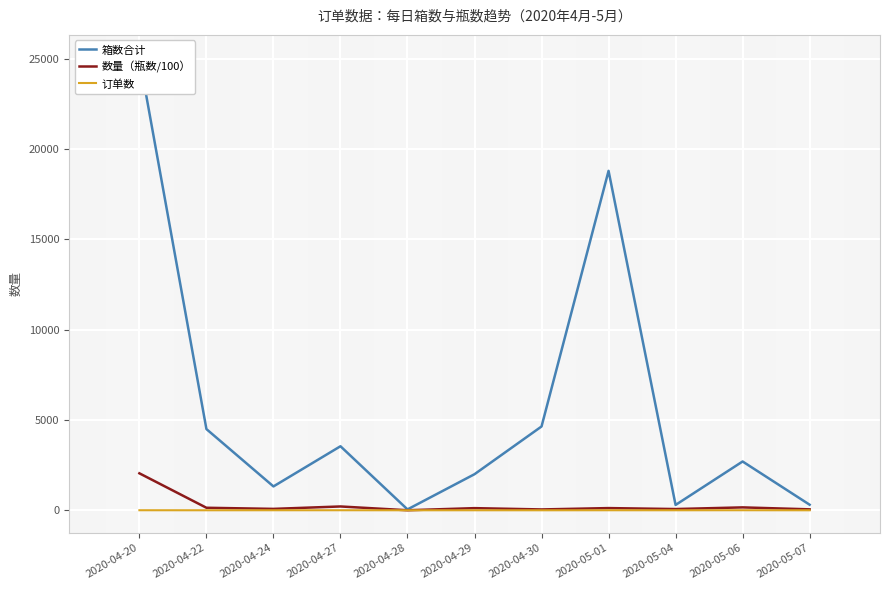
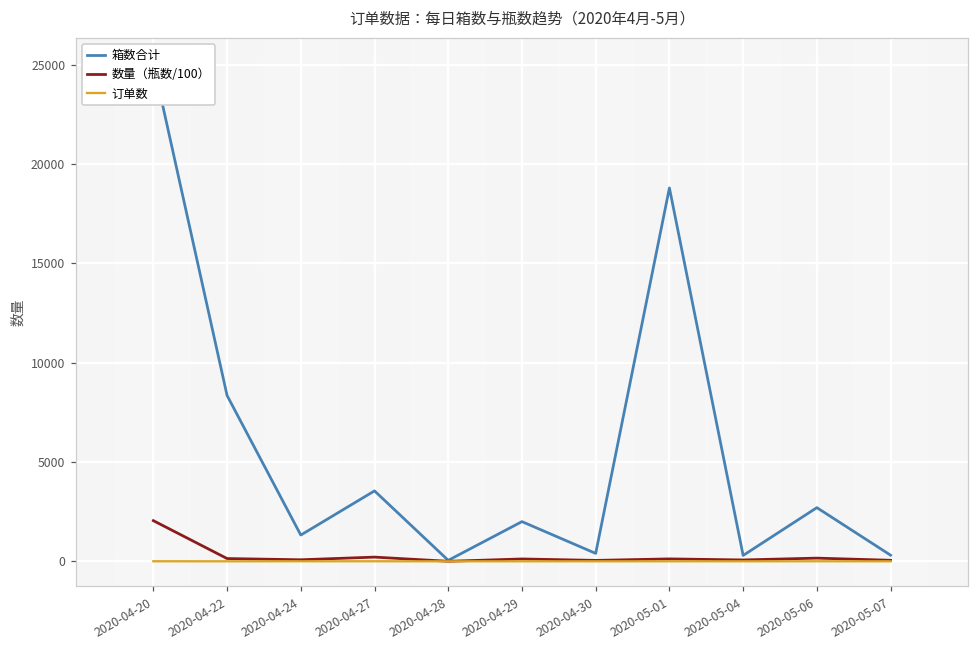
箱数合计, 2020-04-22: 4500 -> 8400
箱数合计, 2020-04-30: 4600 -> 400
